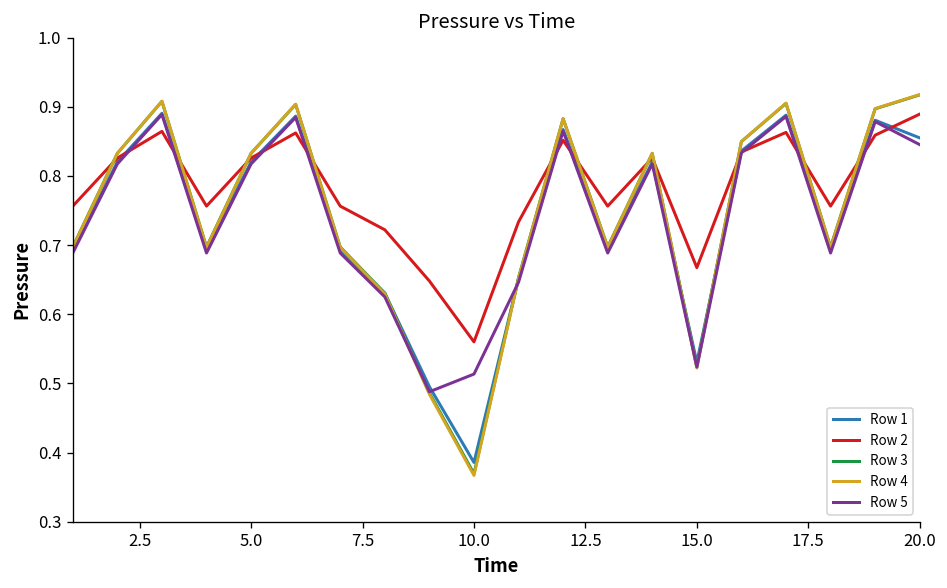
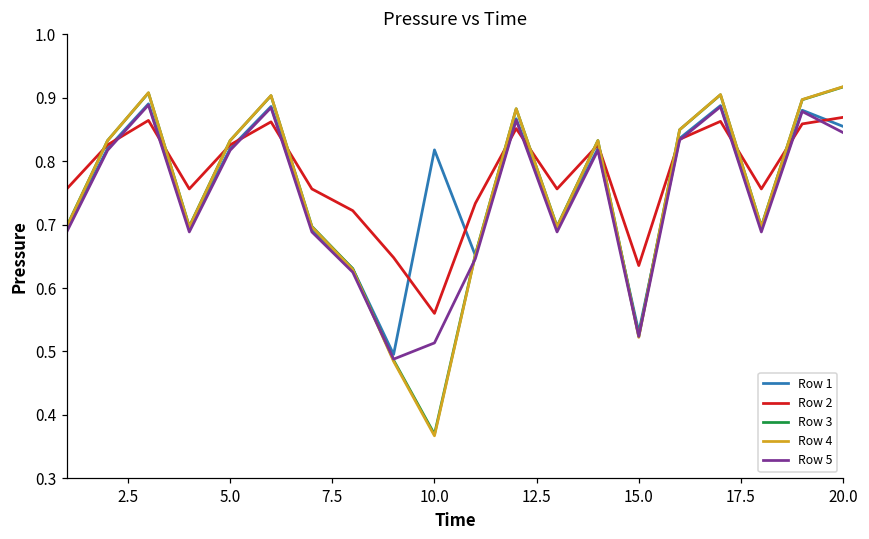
Row 1, 10.0: 0.39 -> 0.82
Row 2, 15.0: 0.67 -> 0.64
Row 2, 20.0: 0.89 -> 0.87
